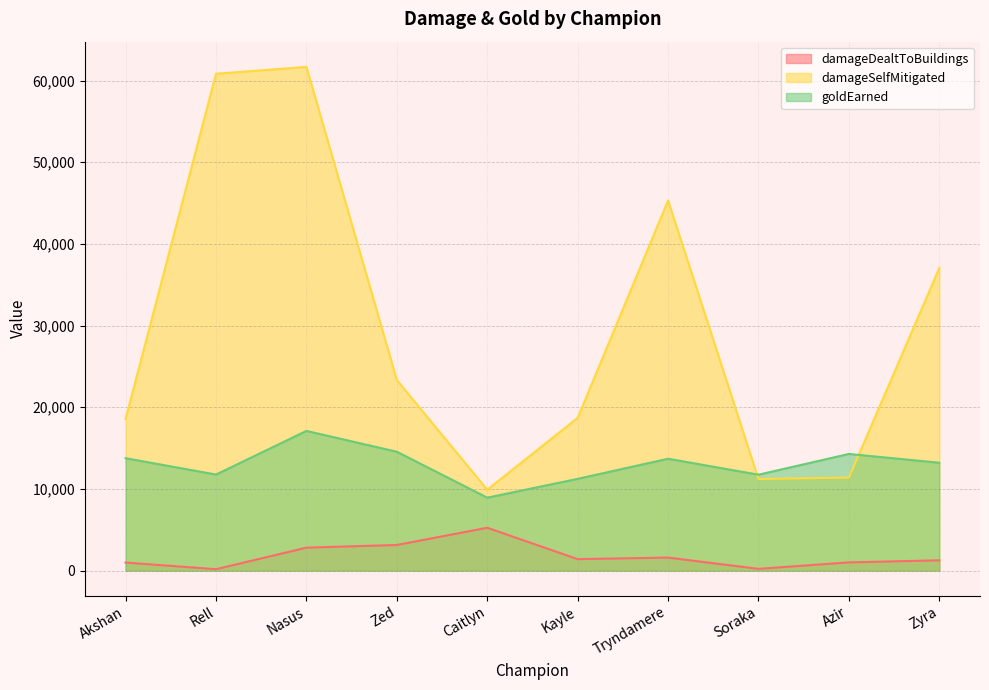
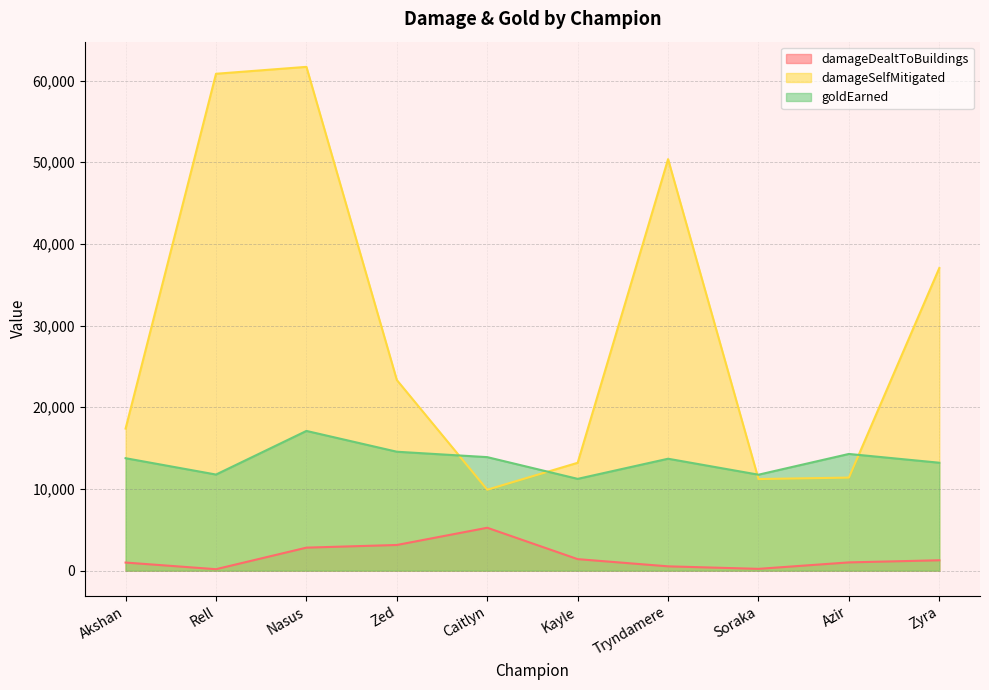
damageSelfMitigated, Akshan: 19,000 -> 17,000
goldEarned, Caitlyn: 9,000 -> 14,000
damageSelfMitigated, Kayle: 19,000 -> 13,000
damageDealtToBuildings, Tryndamere: 2,000 -> 1,000
damageSelfMitigated, Tryndamere: 45,000 -> 50,000
